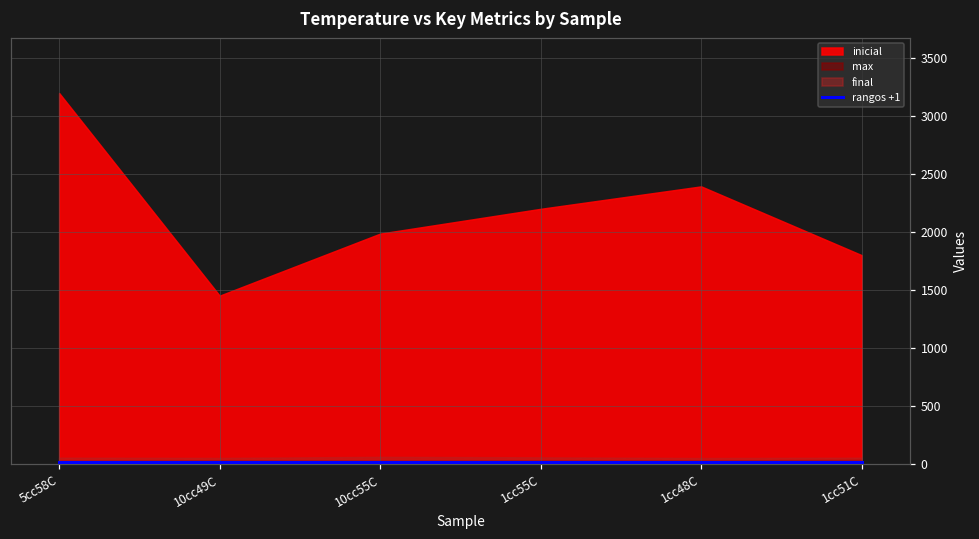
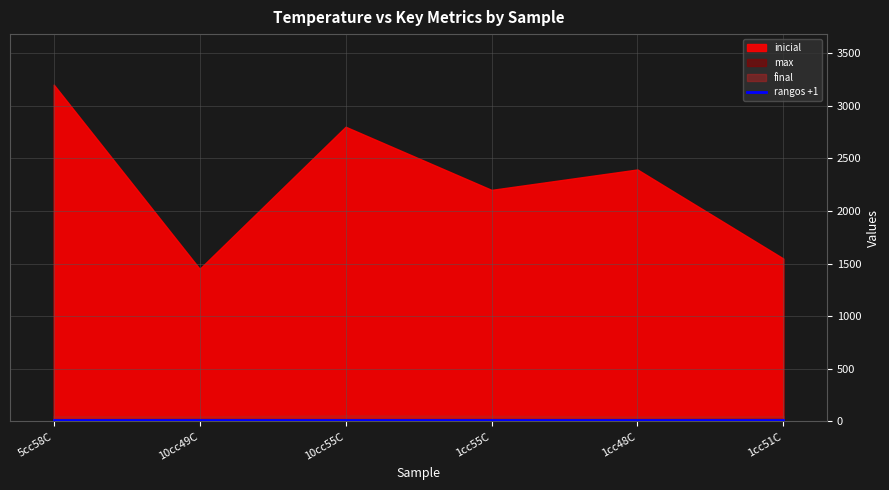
inicial, 10cc55C: 1990 -> 2800
inicial, 1cc51C: 1800 -> 1550
